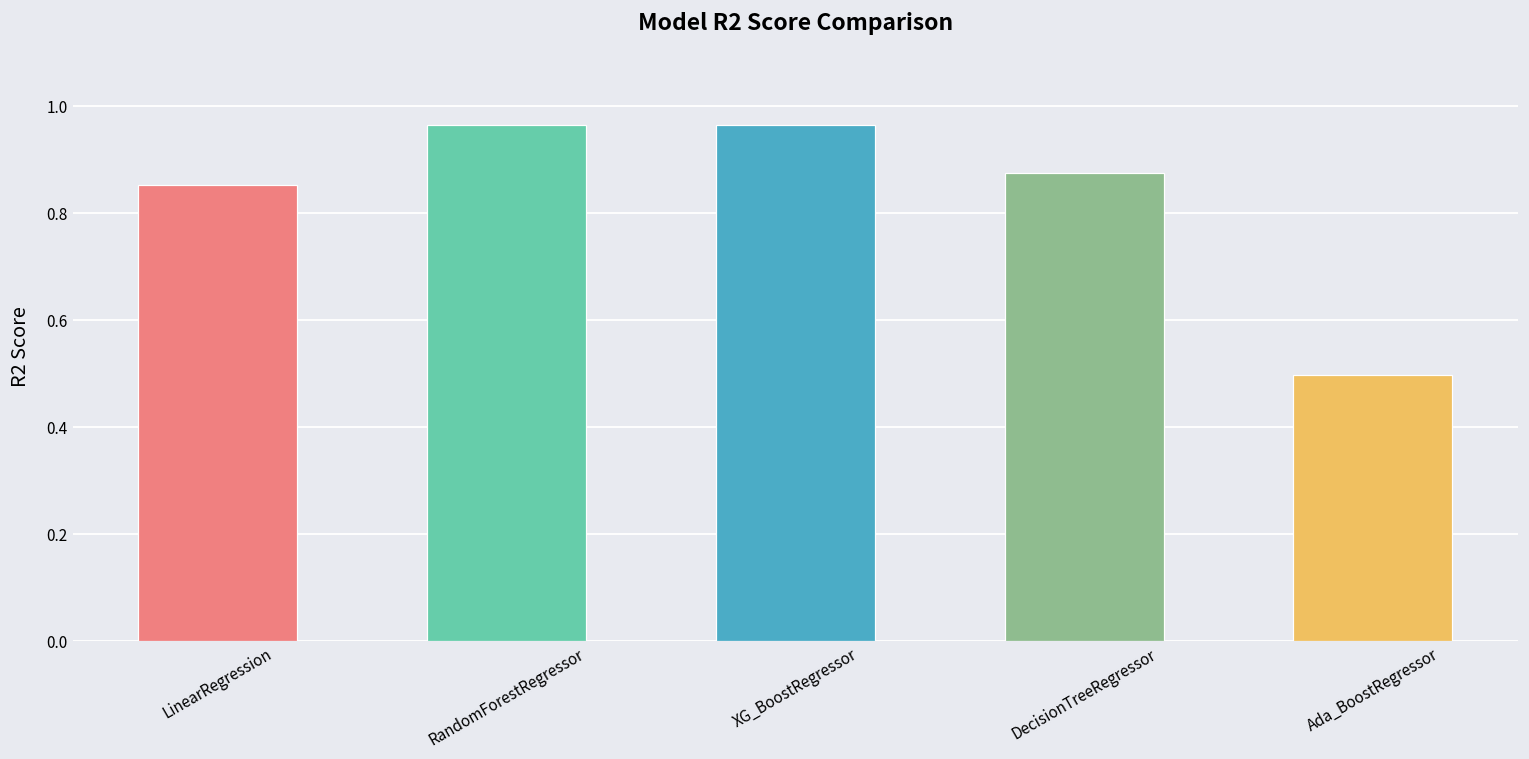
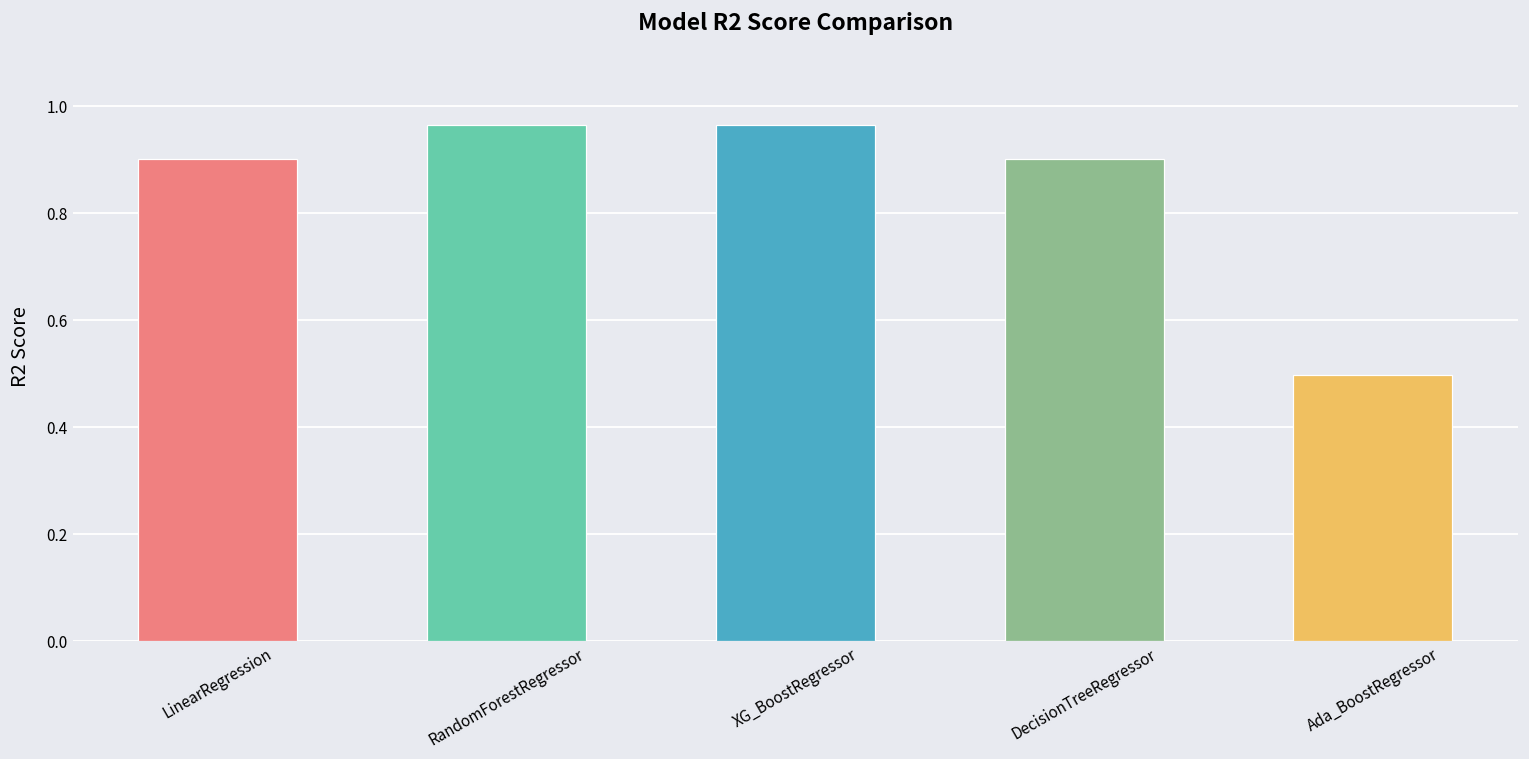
LinearRegression: 0.85 -> 0.90
DecisionTreeRegressor: 0.88 -> 0.90
